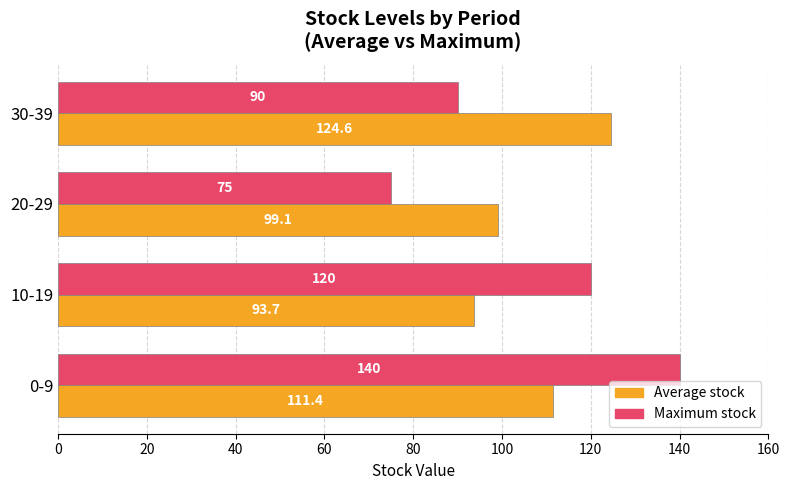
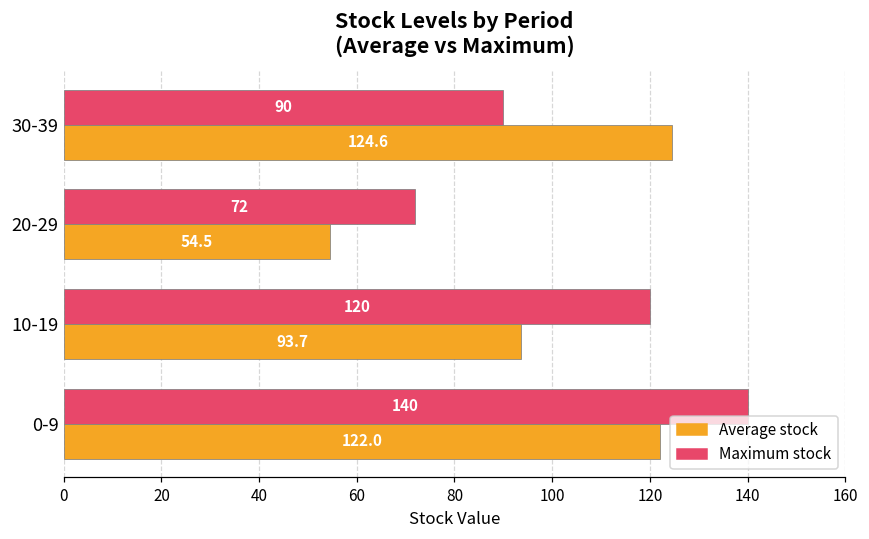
Maximum stock, 20-29: 75 -> 72
Average stock, 20-29: 99.1 -> 54.5
Average stock, 0-9: 111.4 -> 122.0
